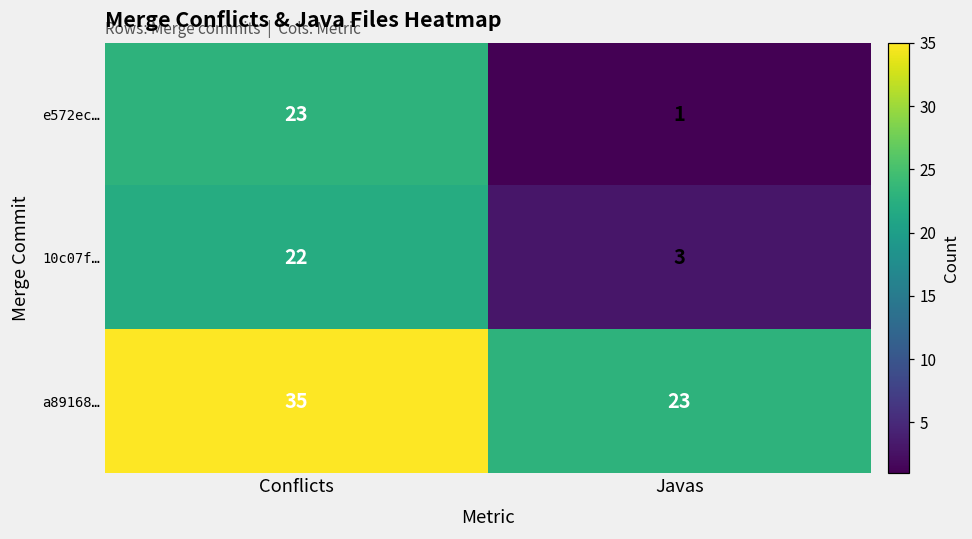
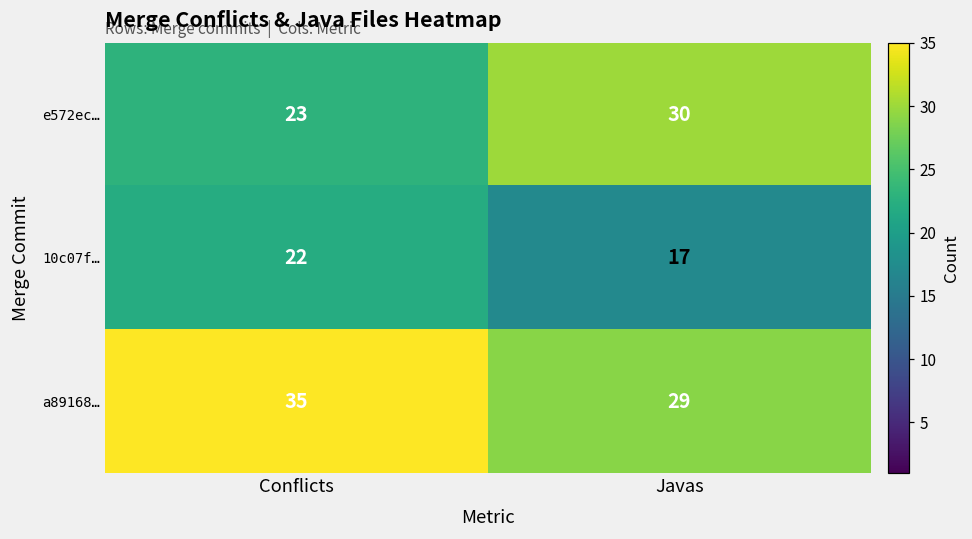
e572ec…, Javas: 1 -> 30
10c07f…, Javas: 3 -> 17
a89168…, Javas: 23 -> 29
